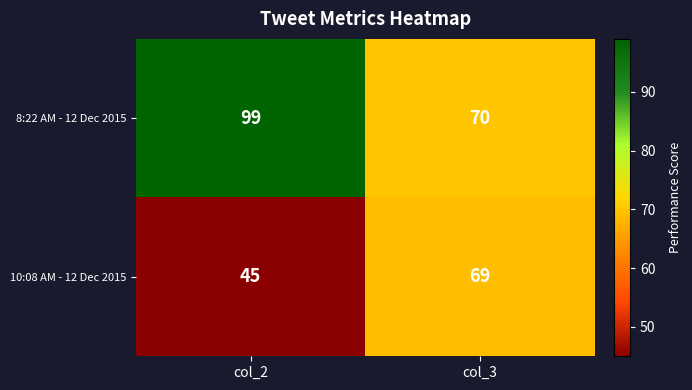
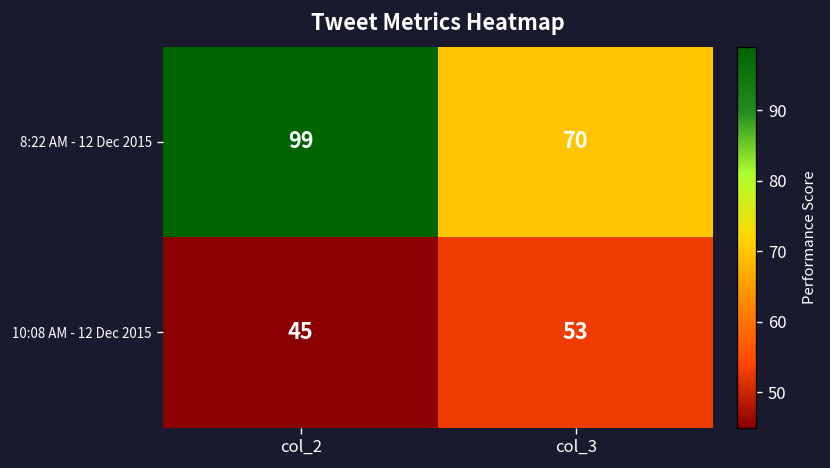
10:08 AM - 12 Dec 2015, col_3: 69 -> 53
